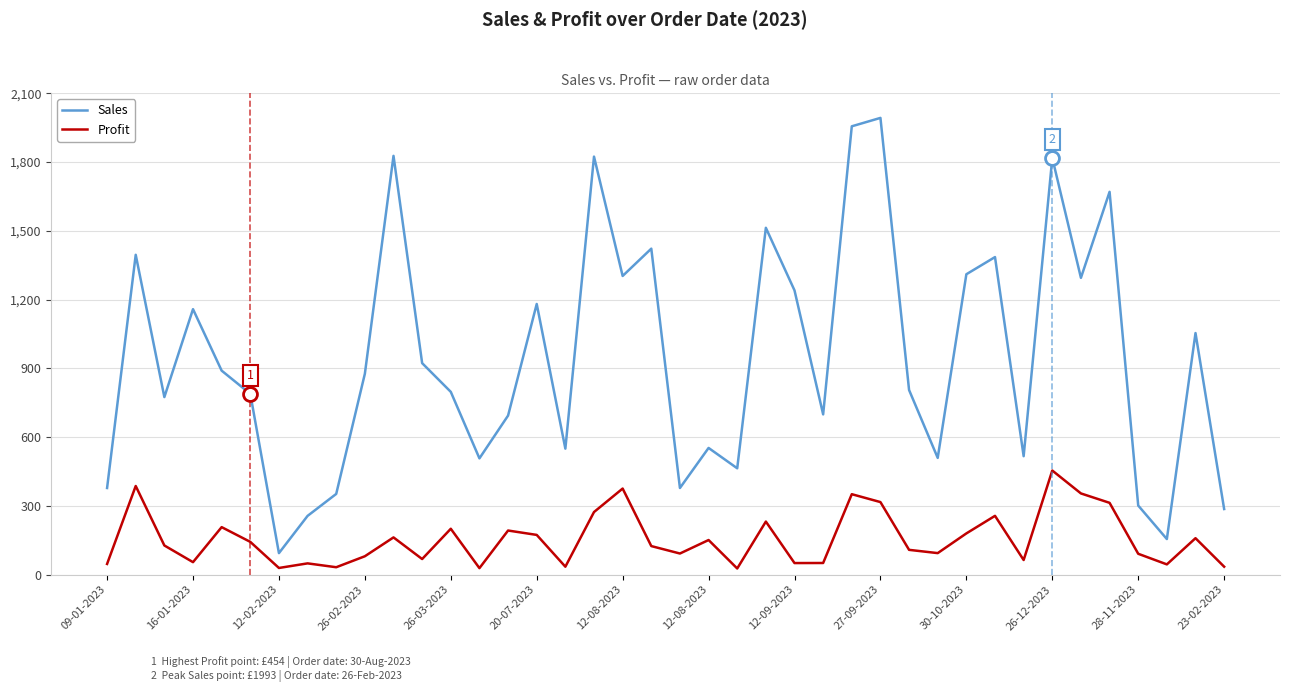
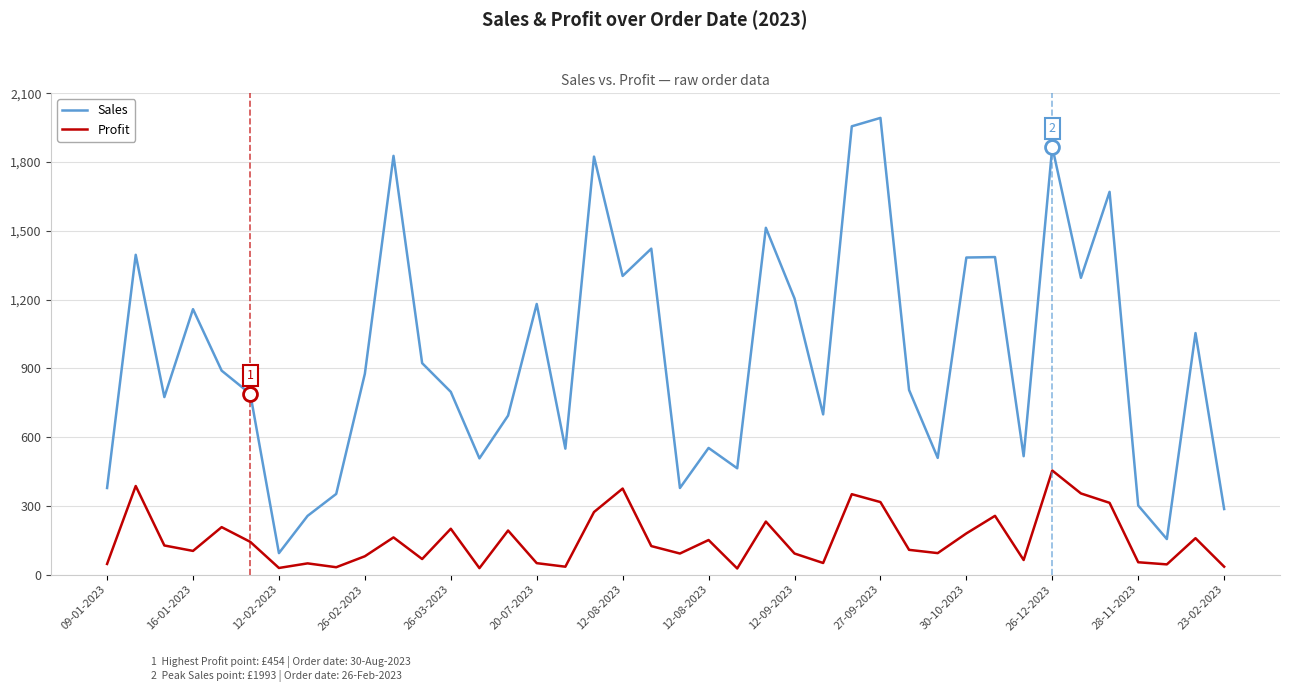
Profit, 16-01-2023: 50 -> 100
Profit, 20-07-2023: 170 -> 50
Sales, 12-09-2023: 1,240 -> 1,200
Profit, 12-09-2023: 50 -> 90
Sales, 30-10-2023: 1,310 -> 1,380
Sales, 26-12-2023: 1,820 -> 1,870
Profit, 28-11-2023: 90 -> 50
